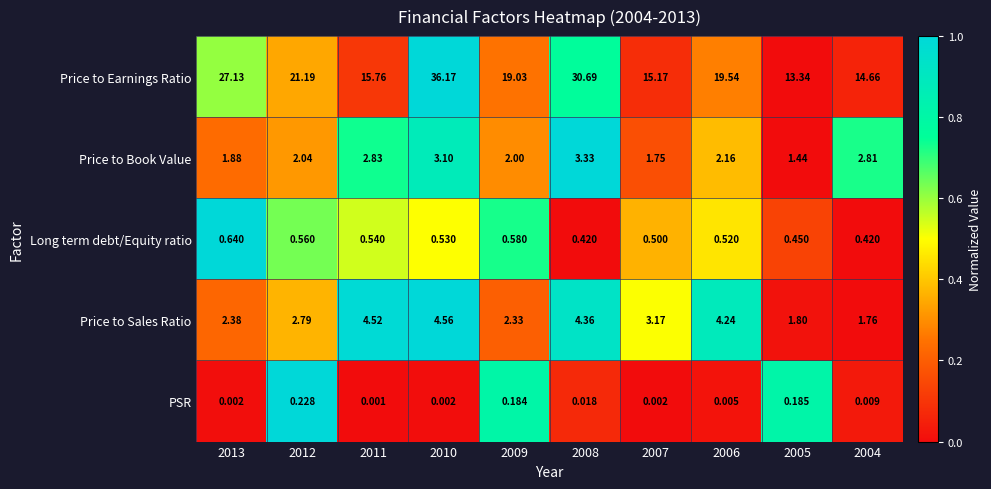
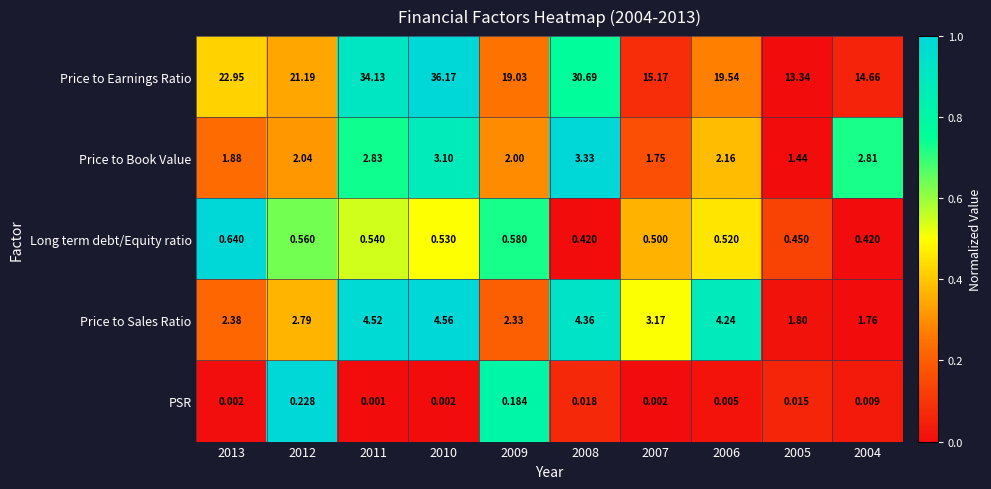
Price to Earnings Ratio, 2013: 27.13 -> 22.95
Price to Earnings Ratio, 2011: 15.76 -> 34.13
PSR, 2005: 0.185 -> 0.015
